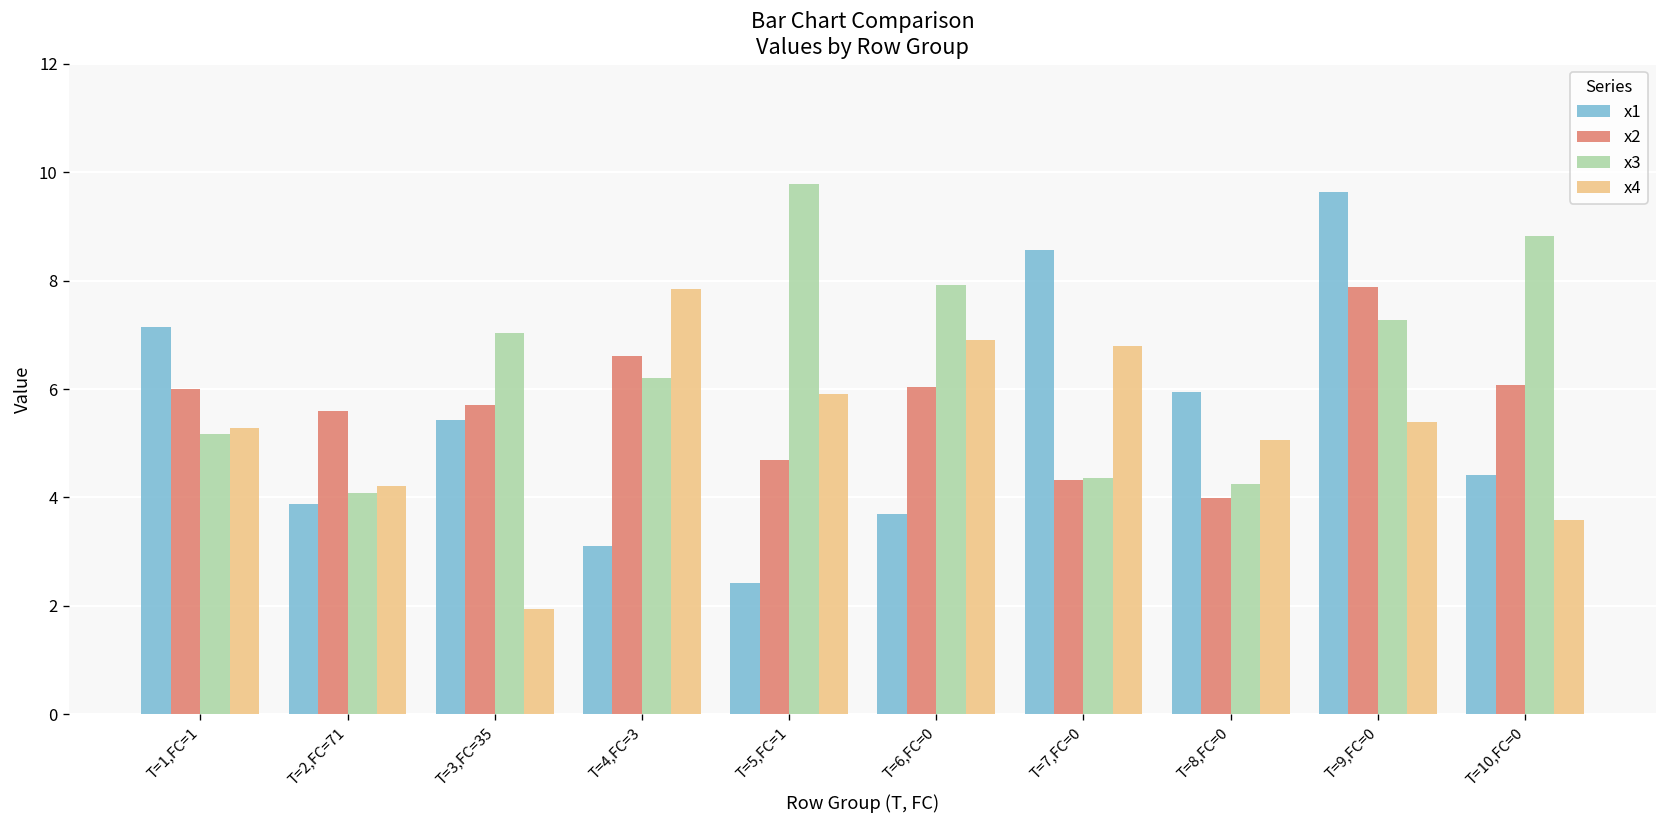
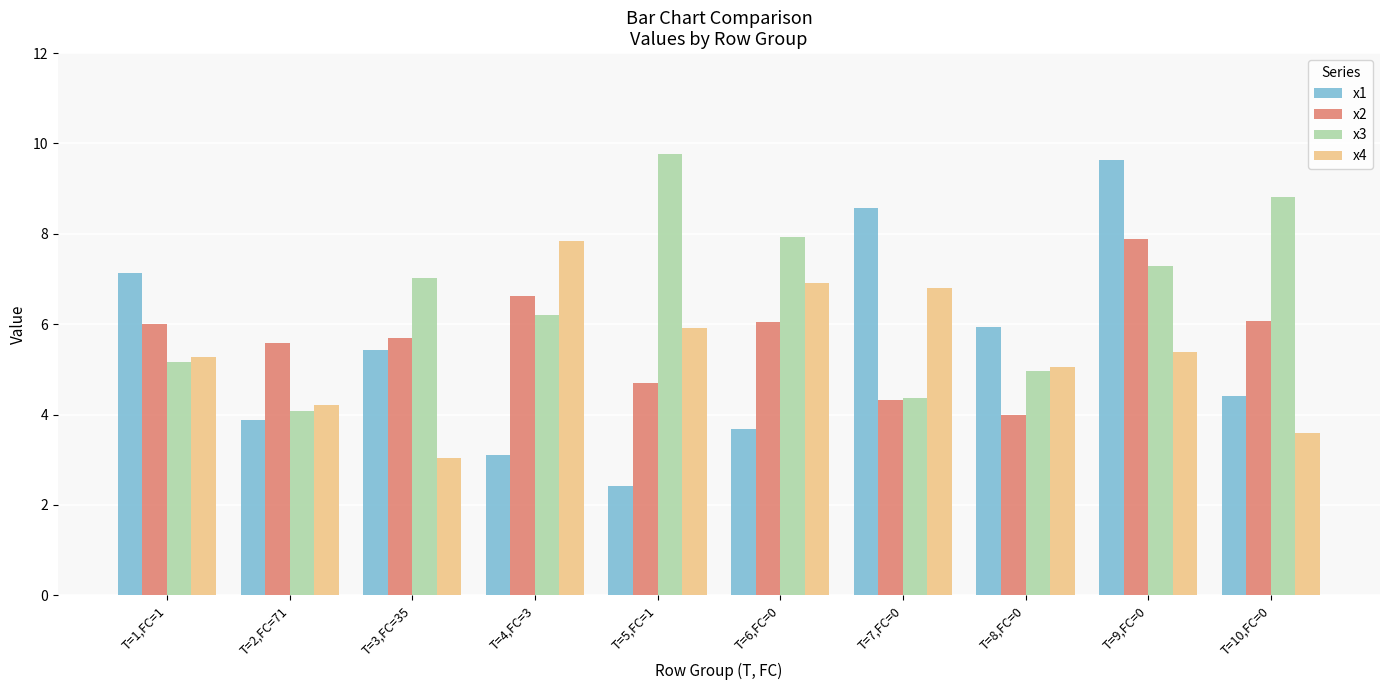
x4, T=3,FC=35: 1.9 -> 3.0
x3, T=8,FC=0: 4.3 -> 5.0
